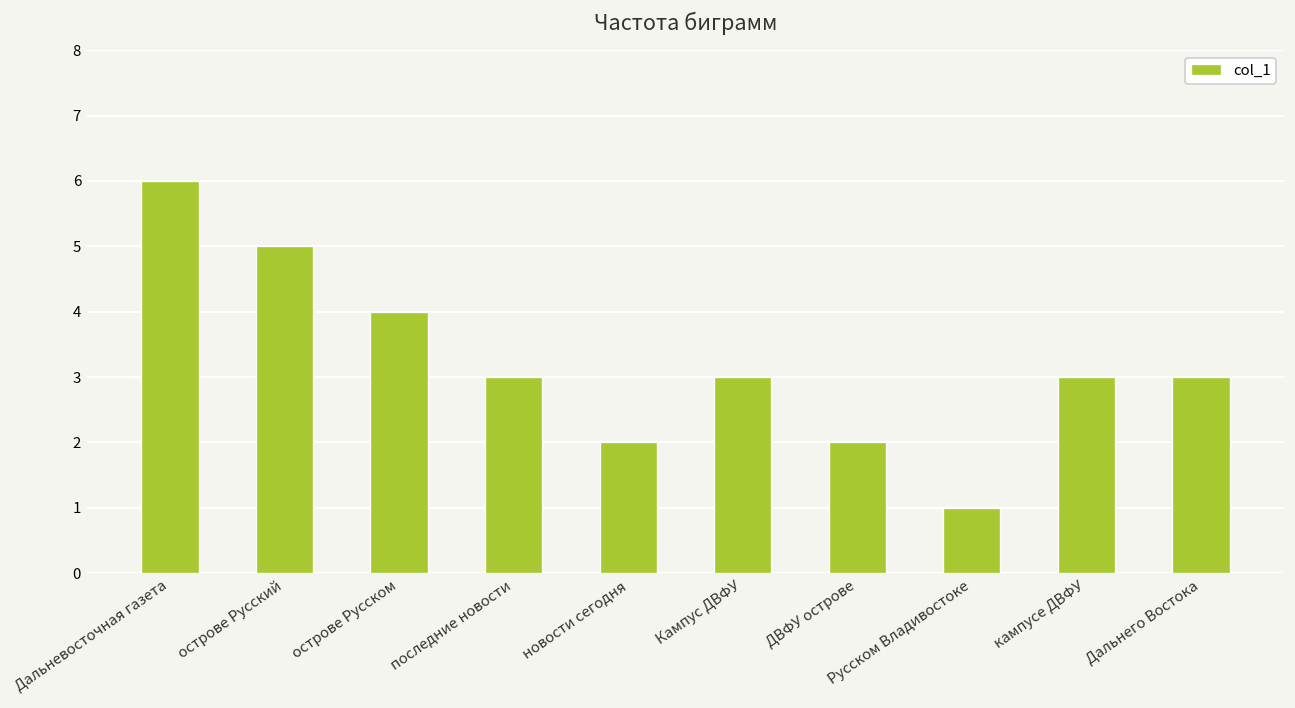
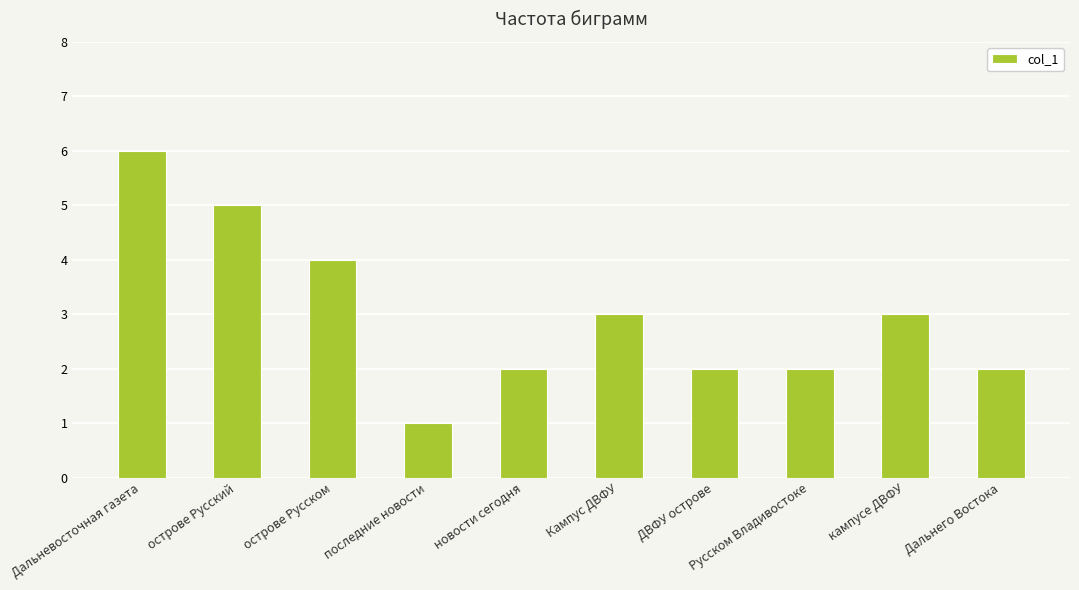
последние новости: 3 -> 1
Русском Владивостоке: 1 -> 2
Дальнего Востока: 3 -> 2
